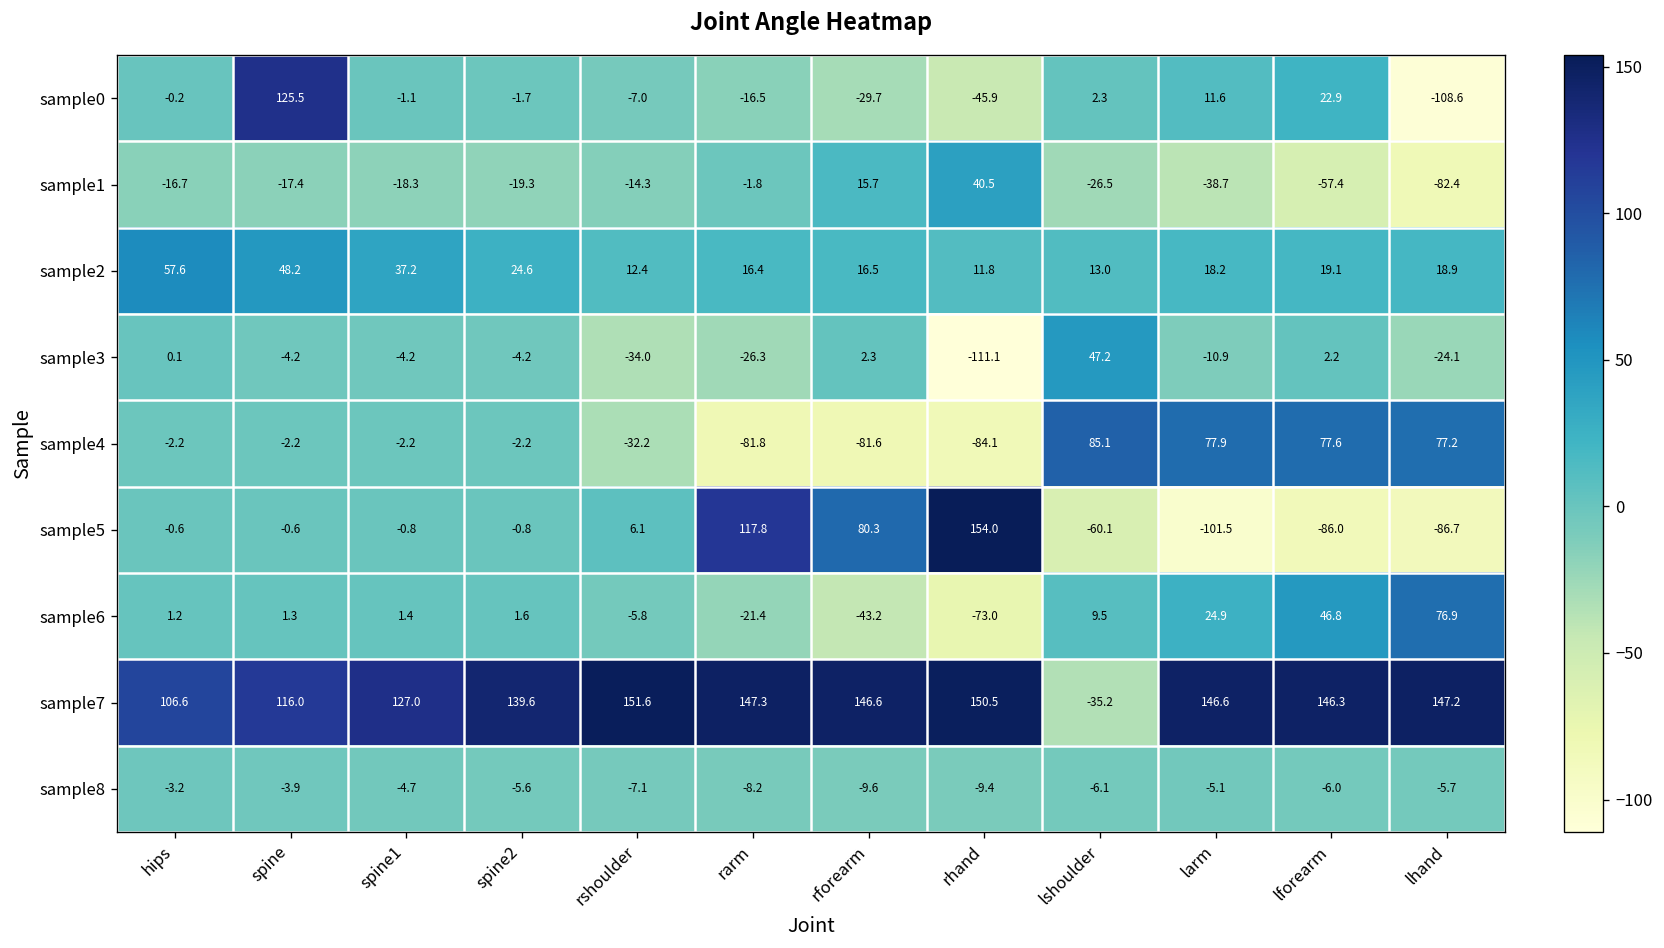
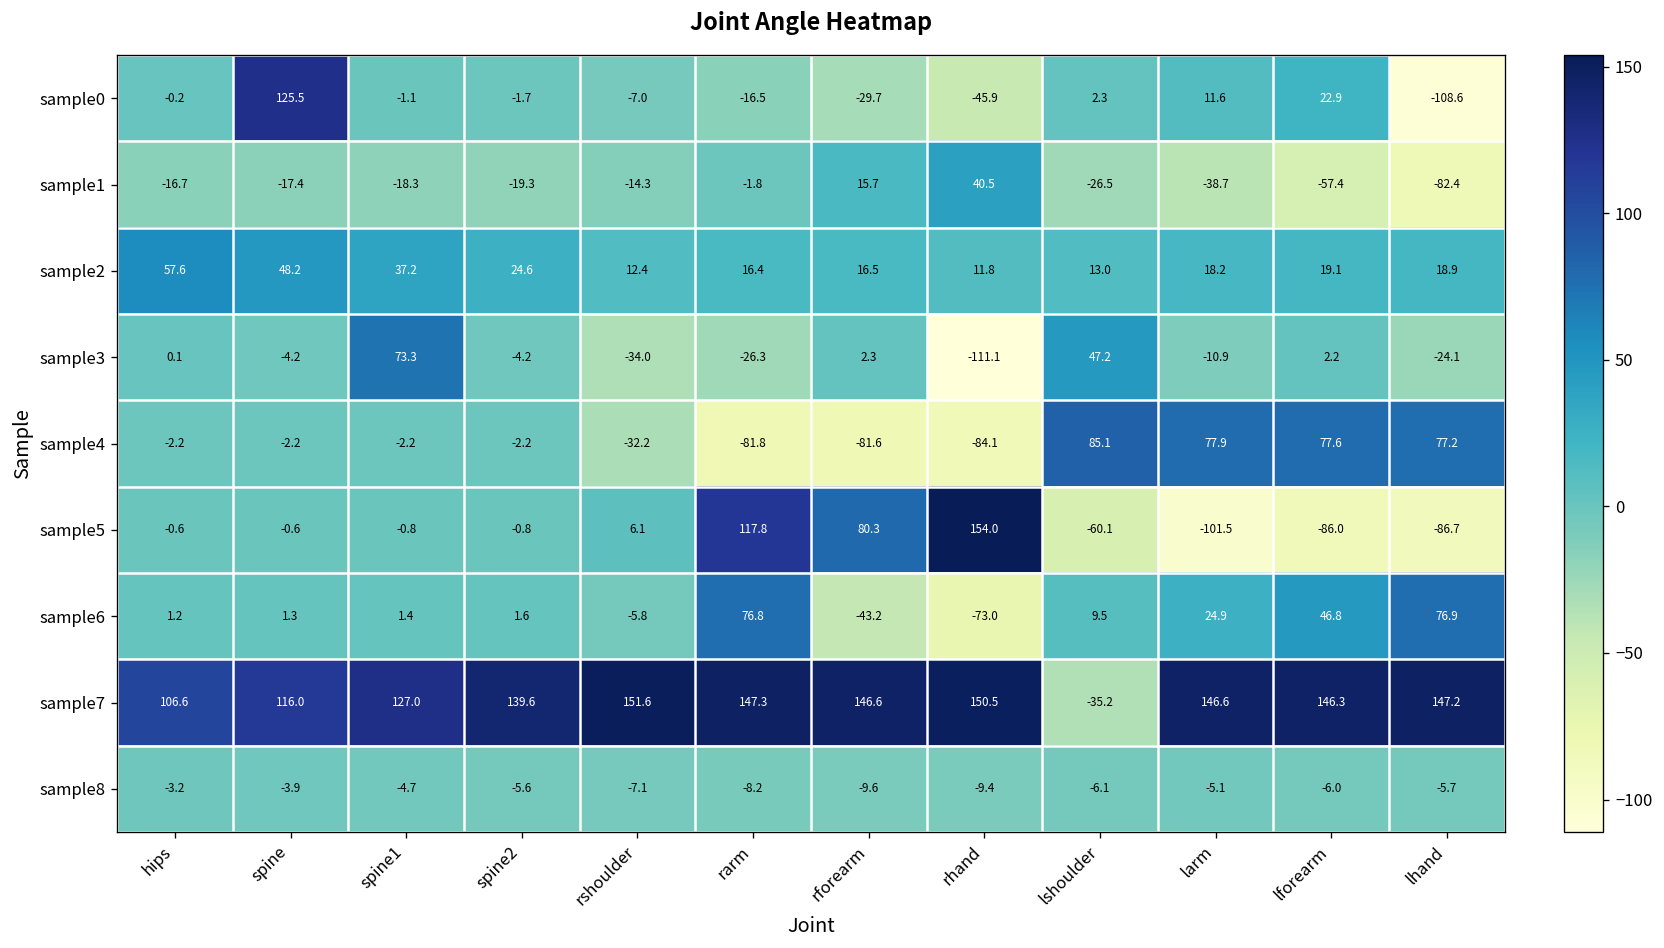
sample3, spine1: -4.2 -> 73.3
sample6, rarm: -21.4 -> 76.8
